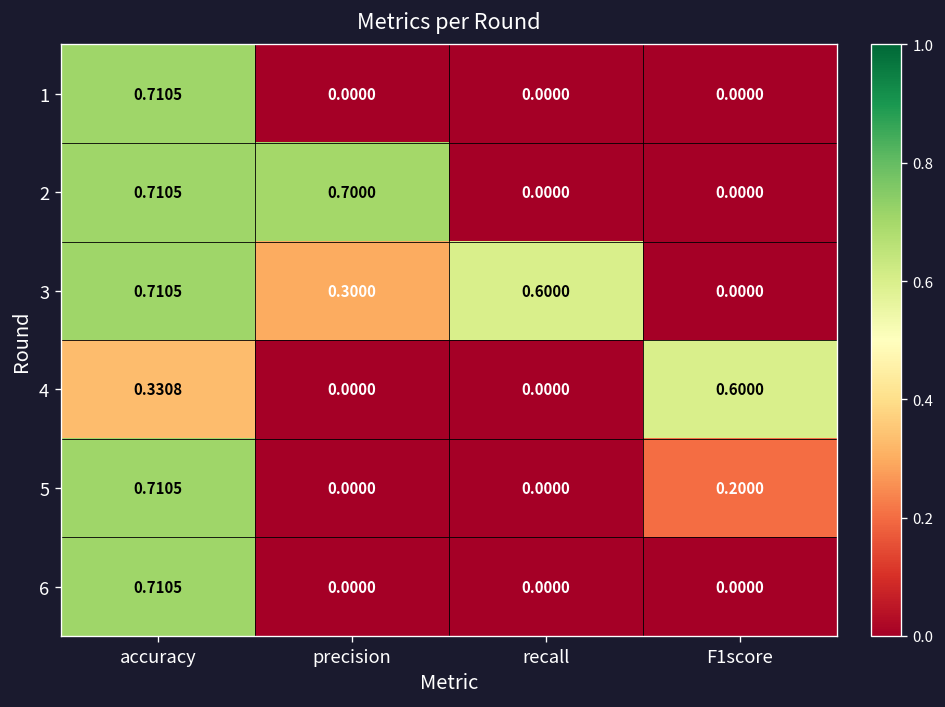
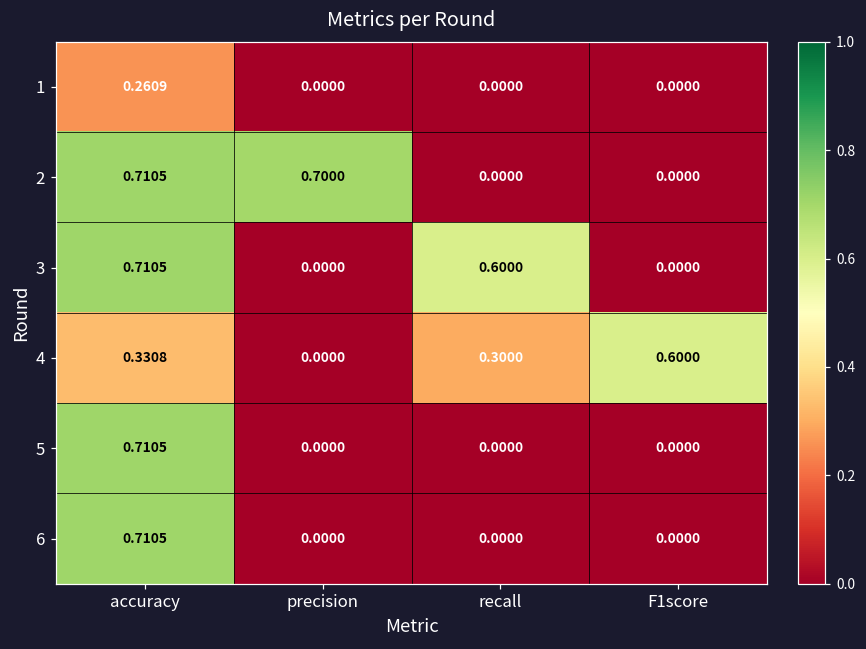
1, accuracy: 0.7105 -> 0.2609
3, precision: 0.3000 -> 0.0000
4, recall: 0.0000 -> 0.3000
5, F1score: 0.2000 -> 0.0000
